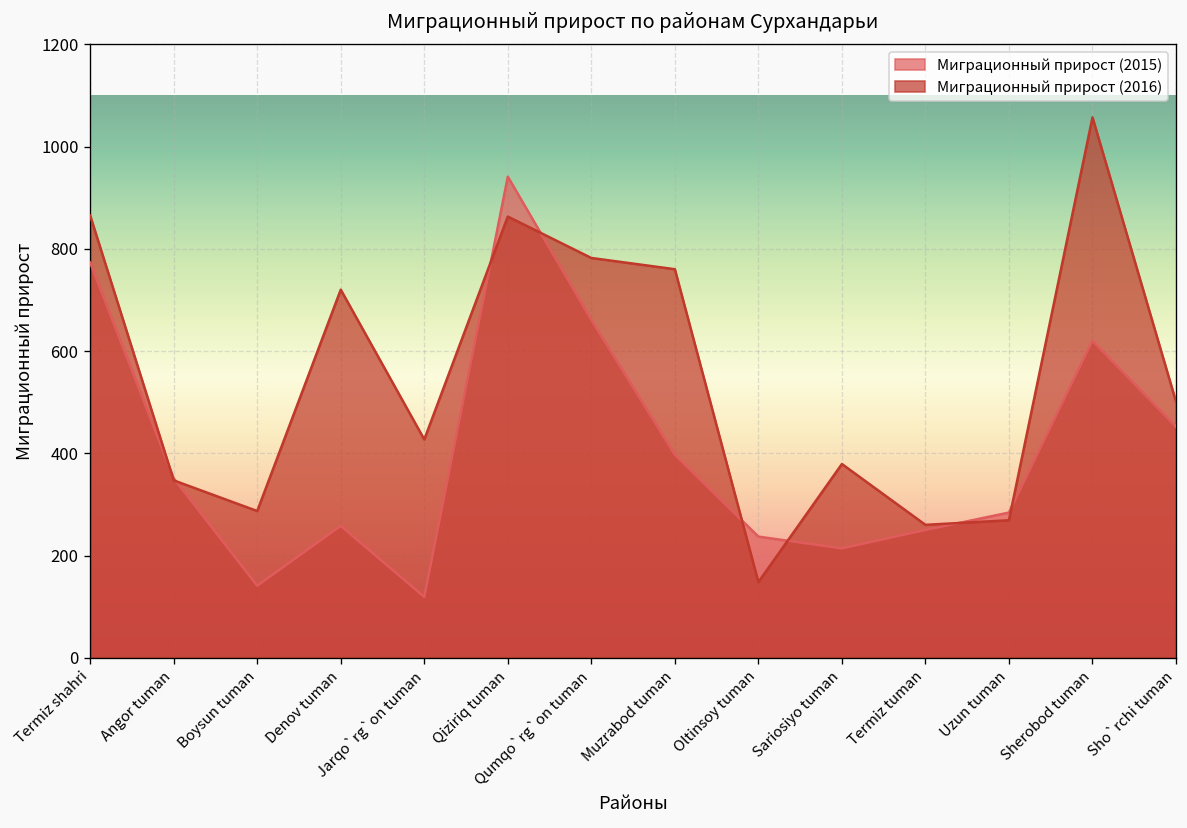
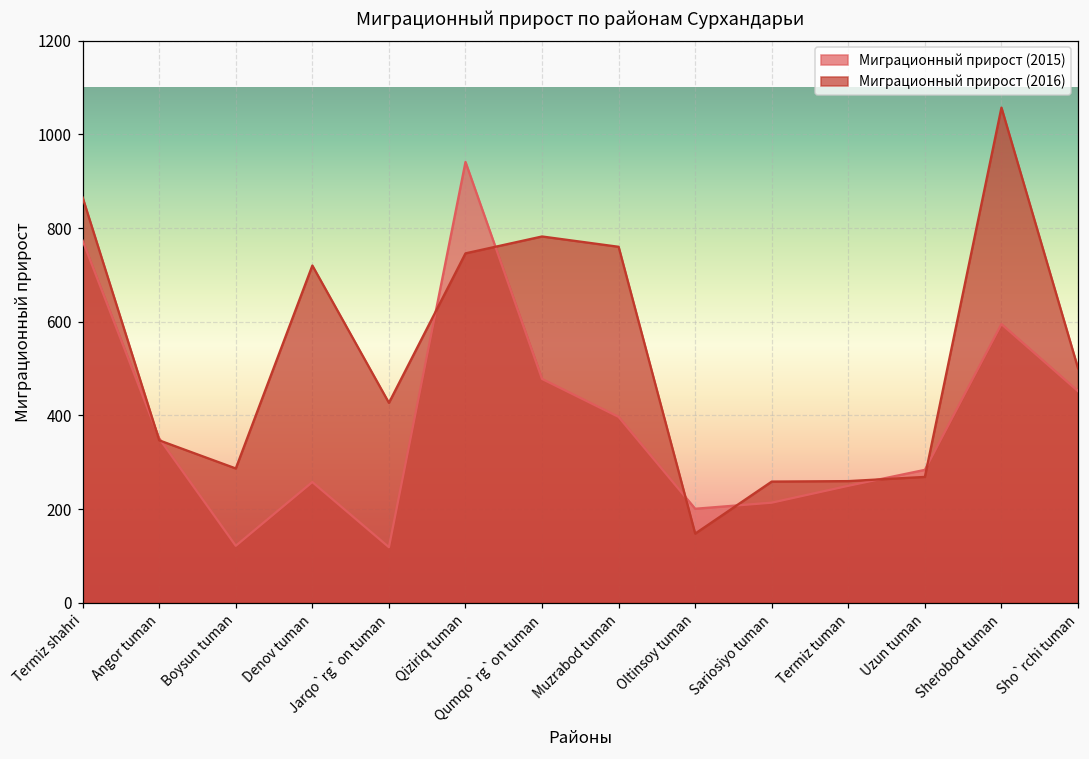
Миграционный прирост (2015), Boysun tuman: 140 -> 120
Миграционный прирост (2016), Qiziriq tuman: 860 -> 750
Миграционный прирост (2015), Qumqo`rg`on tuman: 660 -> 480
Миграционный прирост (2015), Oltinsoy tuman: 240 -> 200
Миграционный прирост (2016), Sariosiyo tuman: 380 -> 260
Миграционный прирост (2015), Sherobod tuman: 620 -> 600
